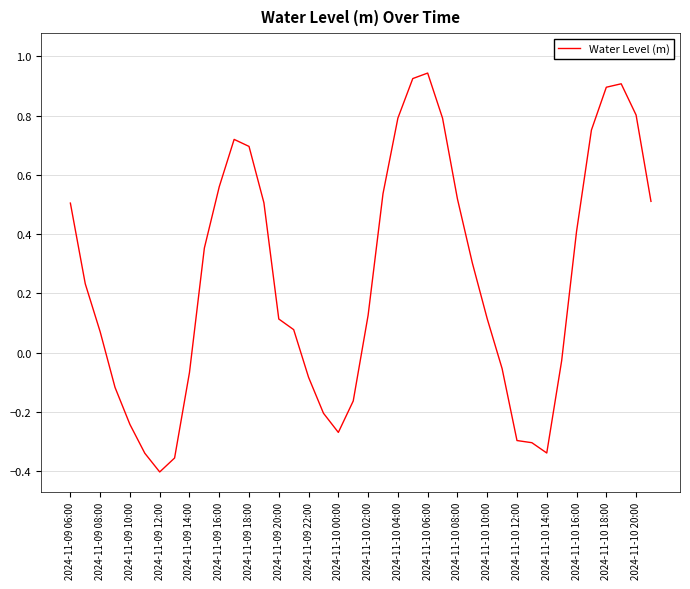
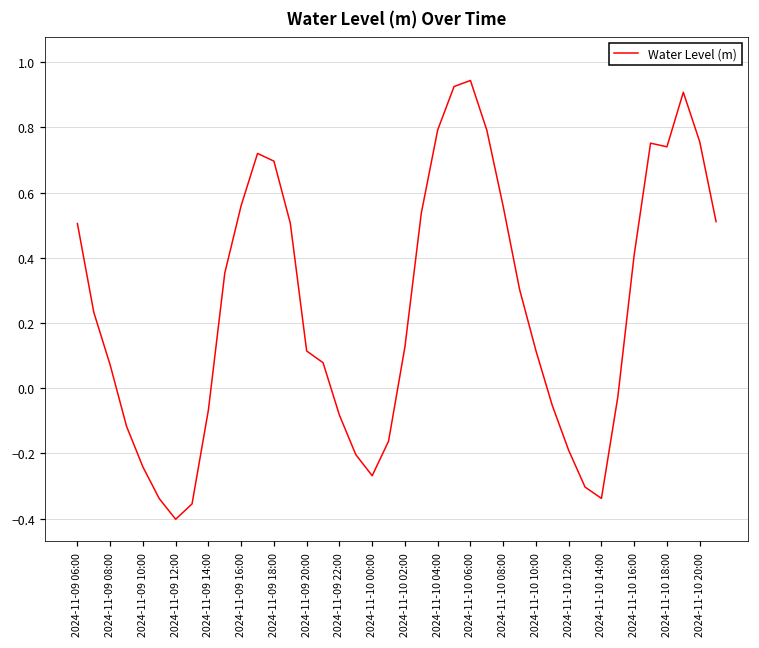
2024-11-10 08:00: 0.52 -> 0.56
2024-11-10 12:00: -0.30 -> -0.19
2024-11-10 18:00: 0.90 -> 0.74
2024-11-10 20:00: 0.80 -> 0.76
